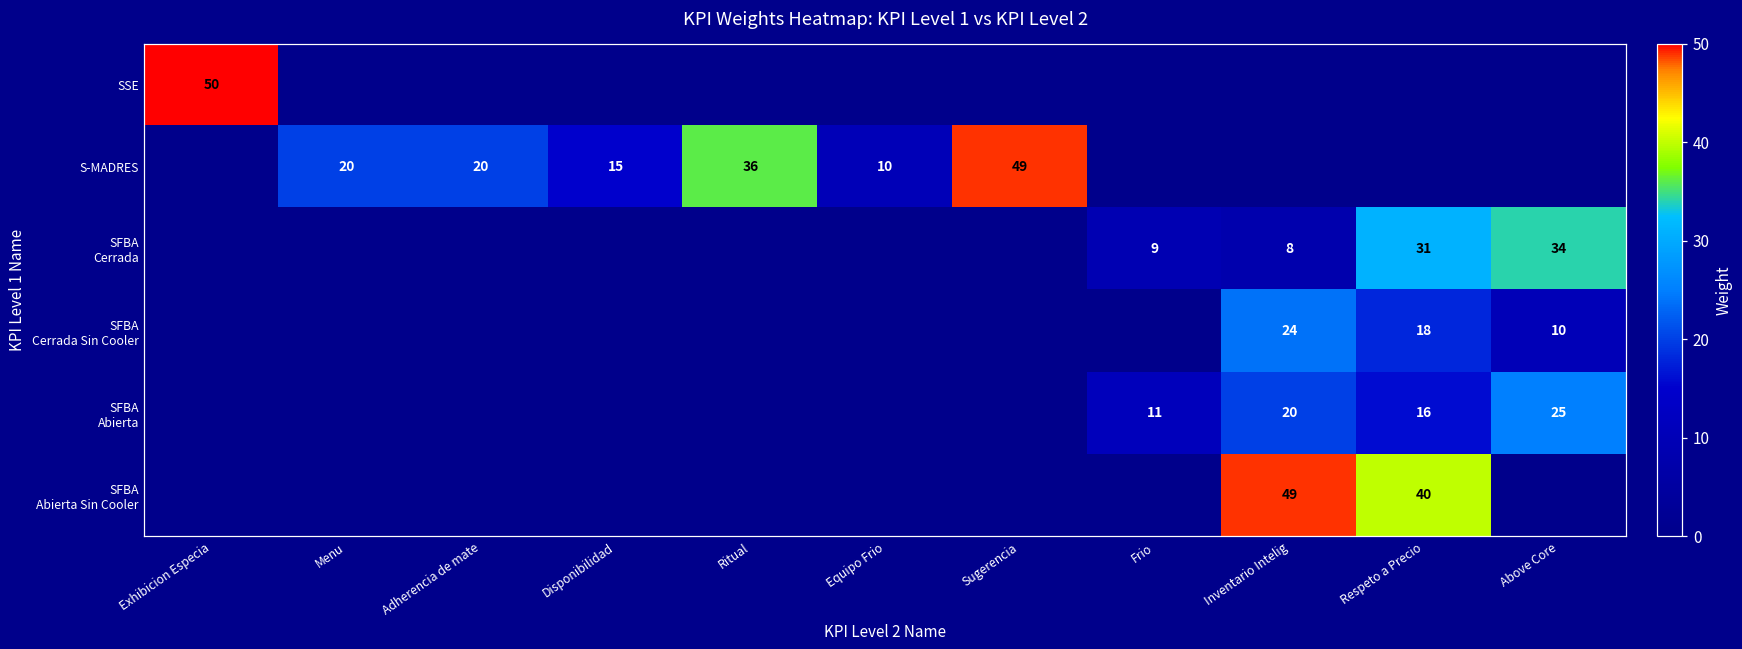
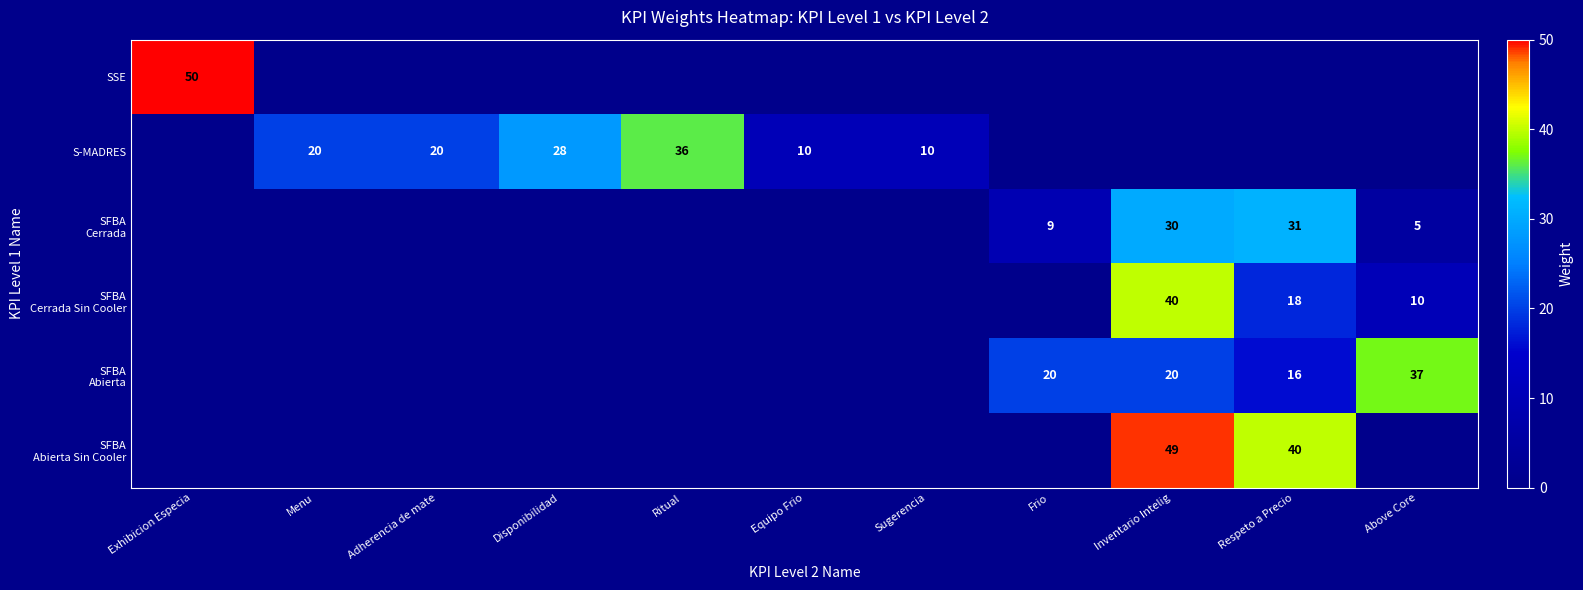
S-MADRES, Disponibilidad: 15 -> 28
S-MADRES, Sugerencia: 49 -> 10
SFBA Cerrada, Inventario Intelig: 8 -> 30
SFBA Cerrada, Above Core: 34 -> 5
SFBA Cerrada Sin Cooler, Inventario Intelig: 24 -> 40
SFBA Abierta, Frio: 11 -> 20
SFBA Abierta, Above Core: 25 -> 37
